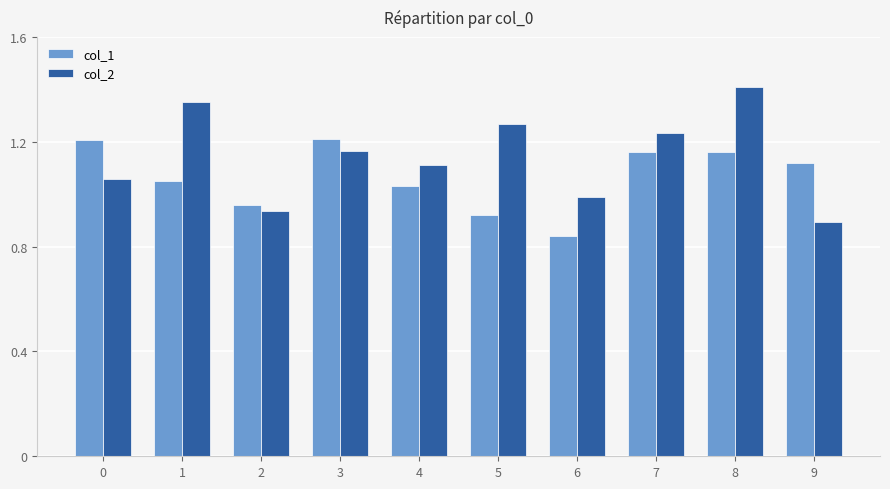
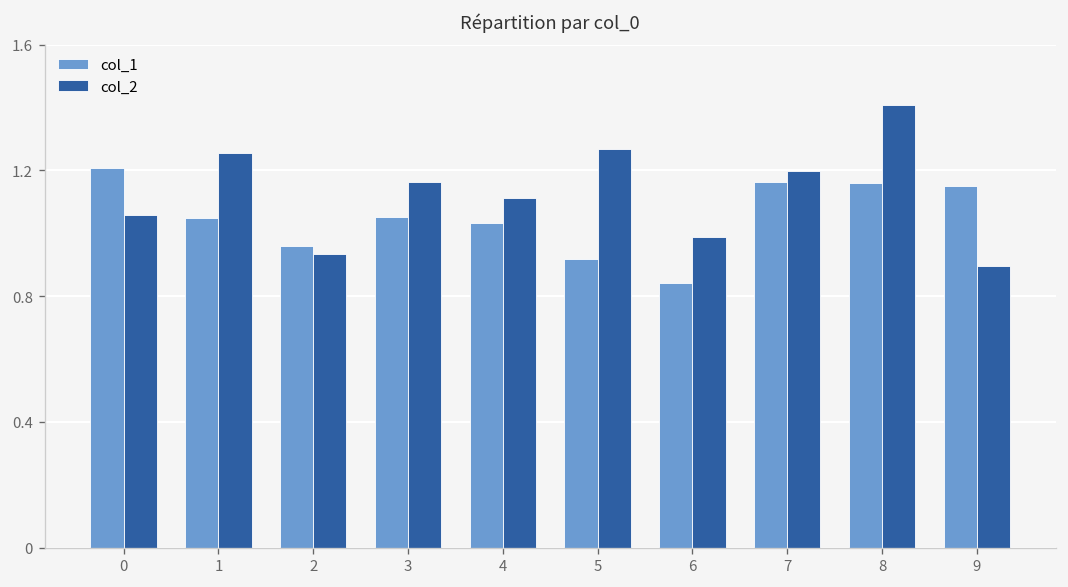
col_2, 1: 1.35 -> 1.26
col_1, 3: 1.21 -> 1.05
col_2, 7: 1.23 -> 1.20
col_1, 9: 1.12 -> 1.15
